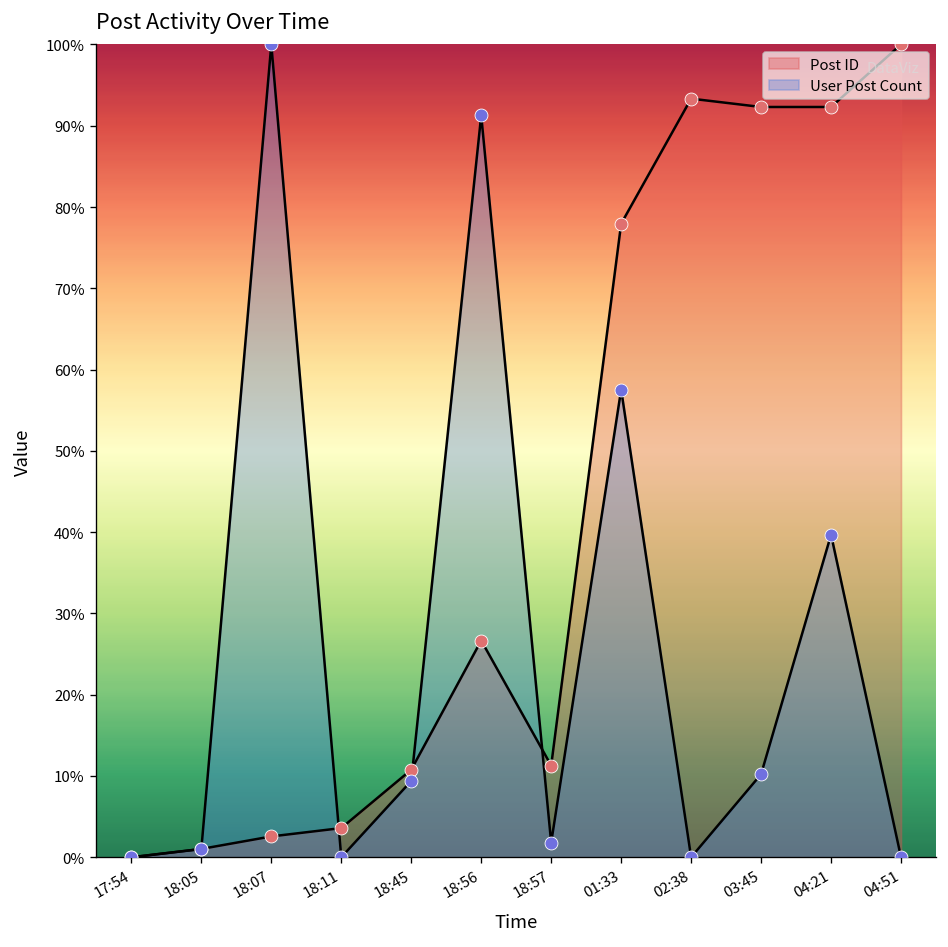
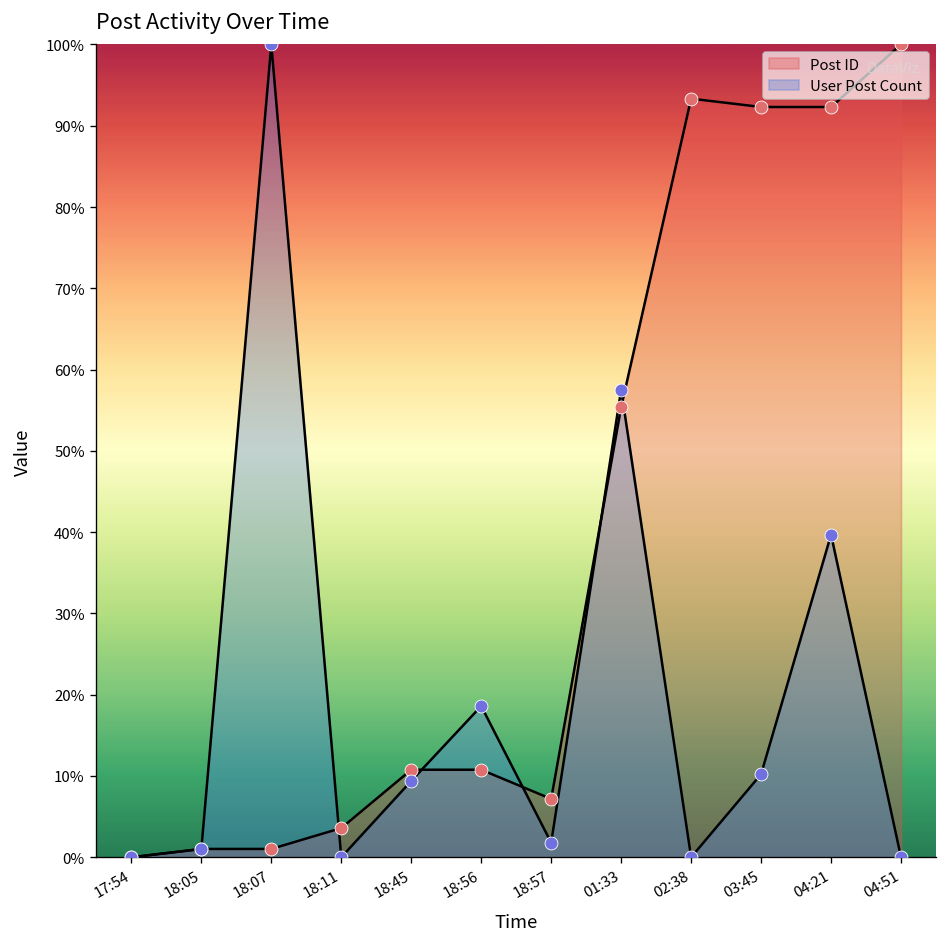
Post ID, 18:07: 3% -> 1%
Post ID, 18:56: 27% -> 11%
User Post Count, 18:56: 91% -> 19%
Post ID, 18:57: 11% -> 7%
Post ID, 01:33: 78% -> 55%
